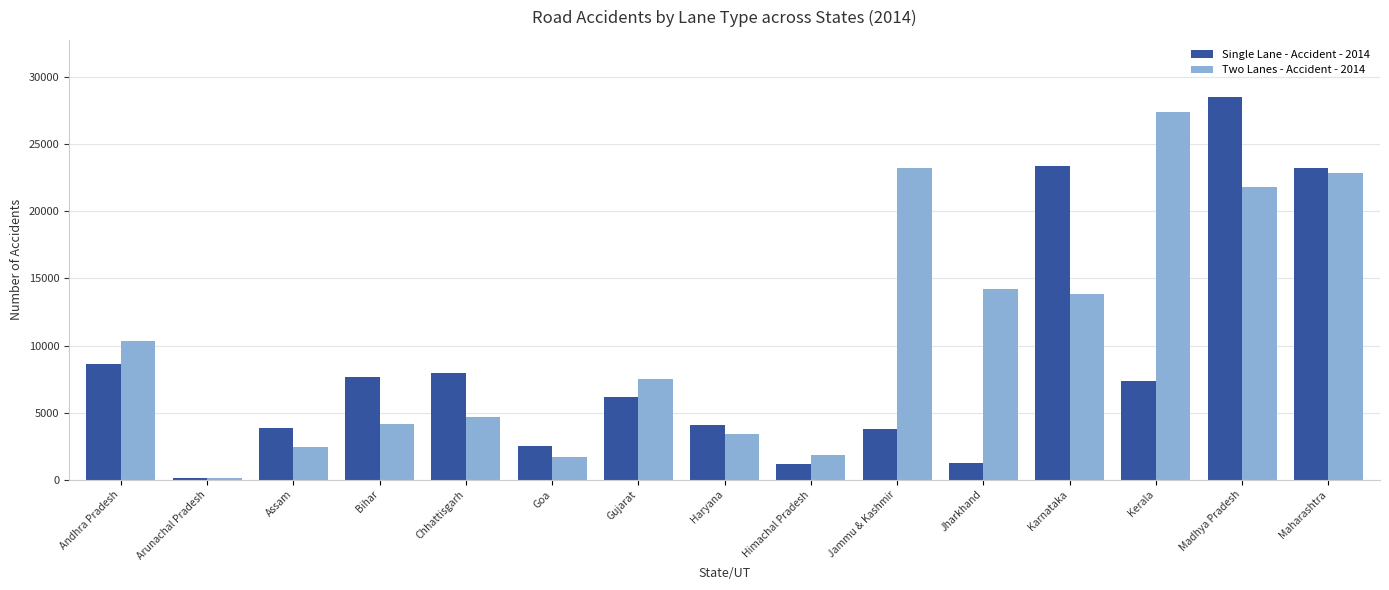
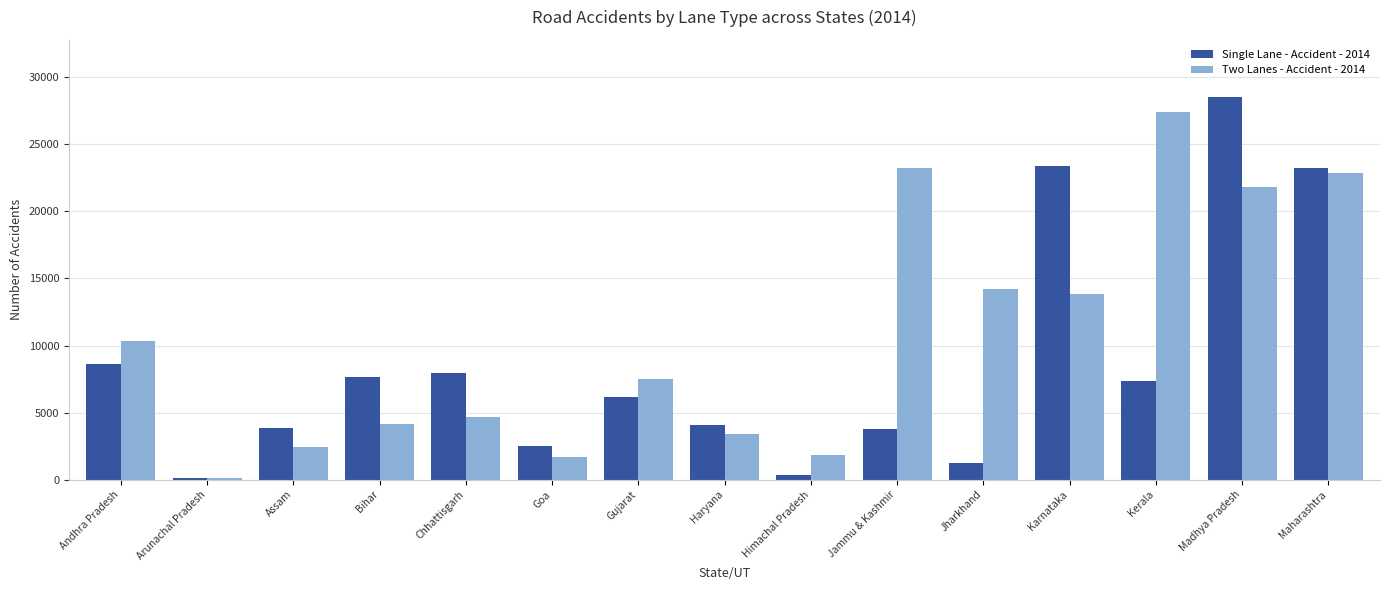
Single Lane - Accident - 2014, Himachal Pradesh: 1200 -> 400
